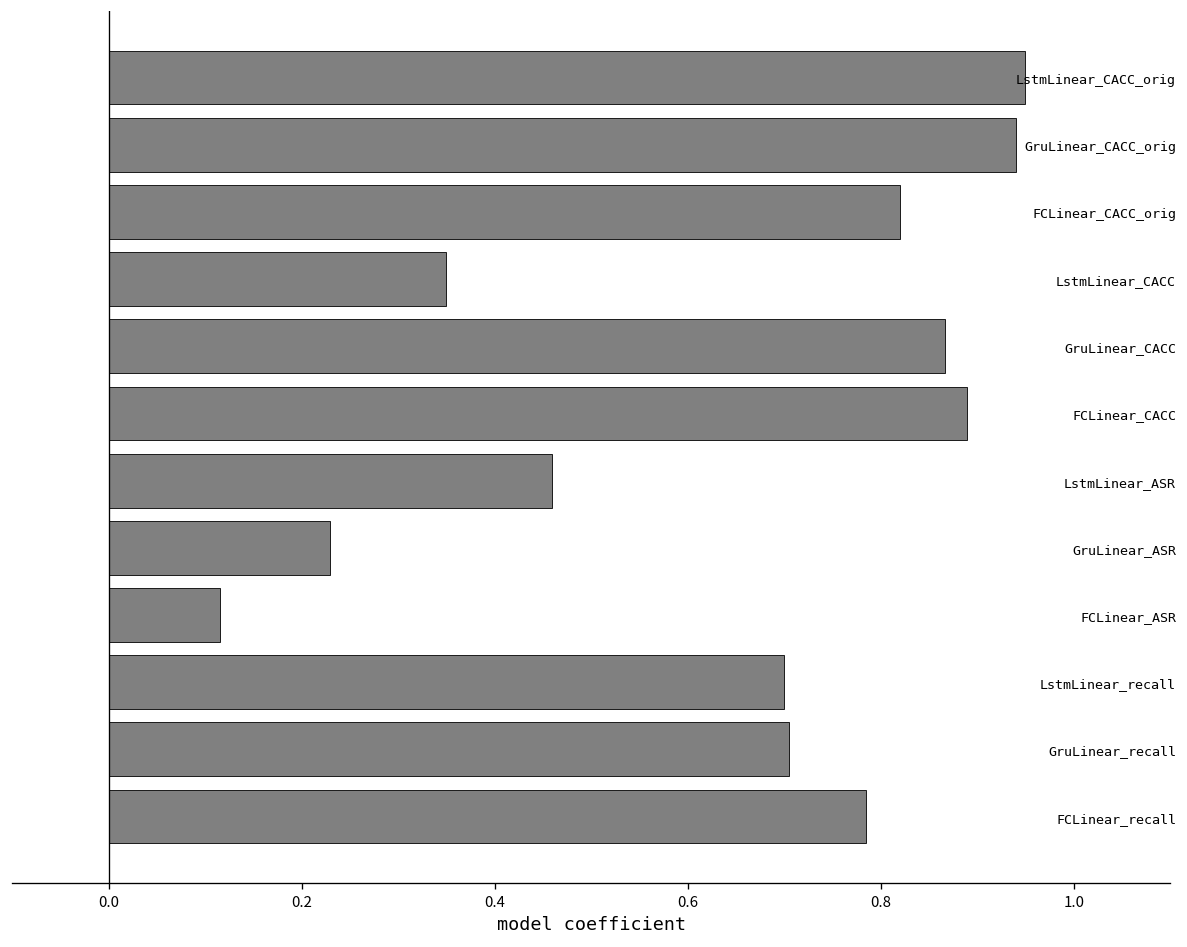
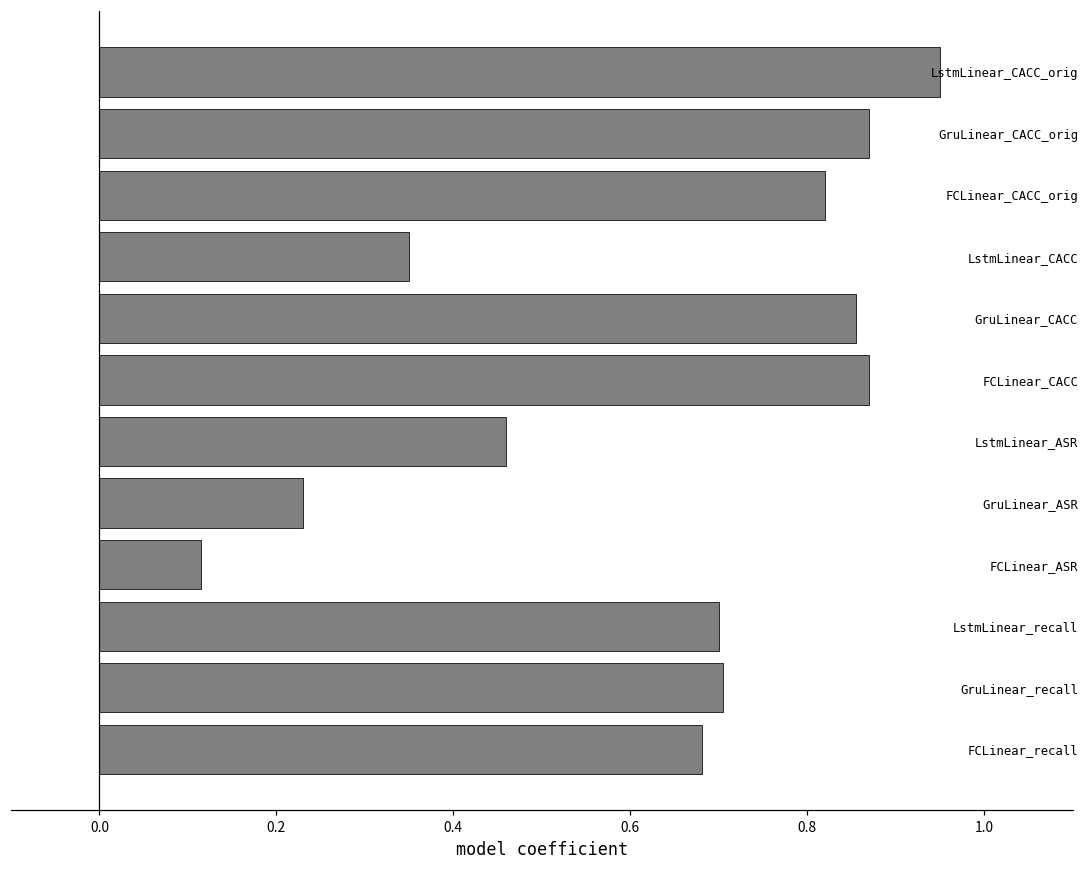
GruLinear_CACC_orig: 0.94 -> 0.87
GruLinear_CACC: 0.87 -> 0.86
FCLinear_CACC: 0.89 -> 0.87
FCLinear_recall: 0.79 -> 0.68
